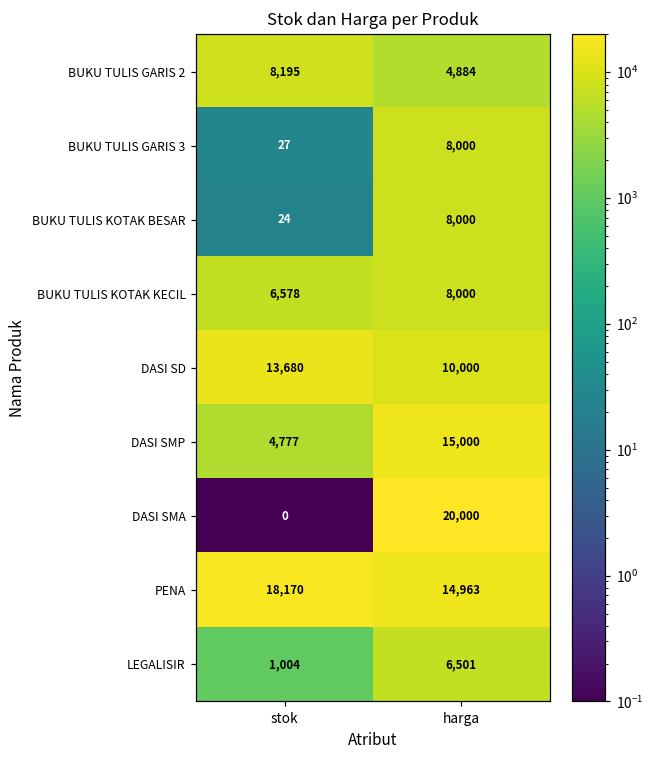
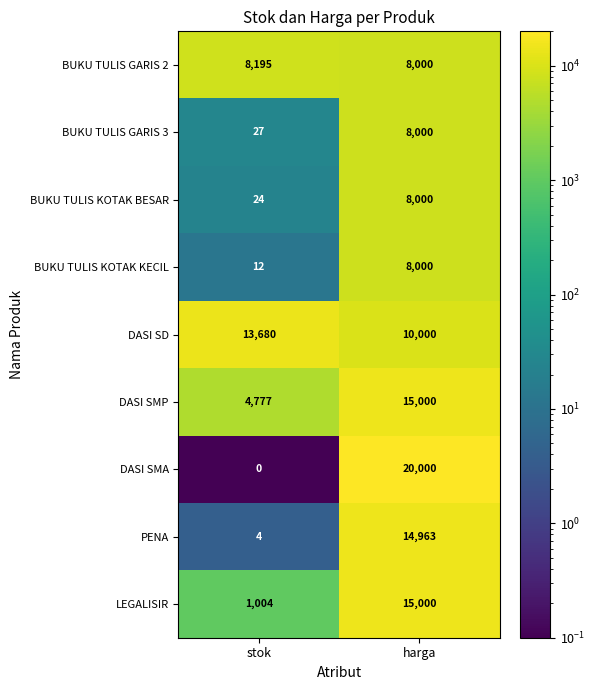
BUKU TULIS GARIS 2, harga: 4,884 -> 8,000
BUKU TULIS KOTAK KECIL, stok: 6,578 -> 12
PENA, stok: 18,170 -> 4
LEGALISIR, harga: 6,501 -> 15,000
